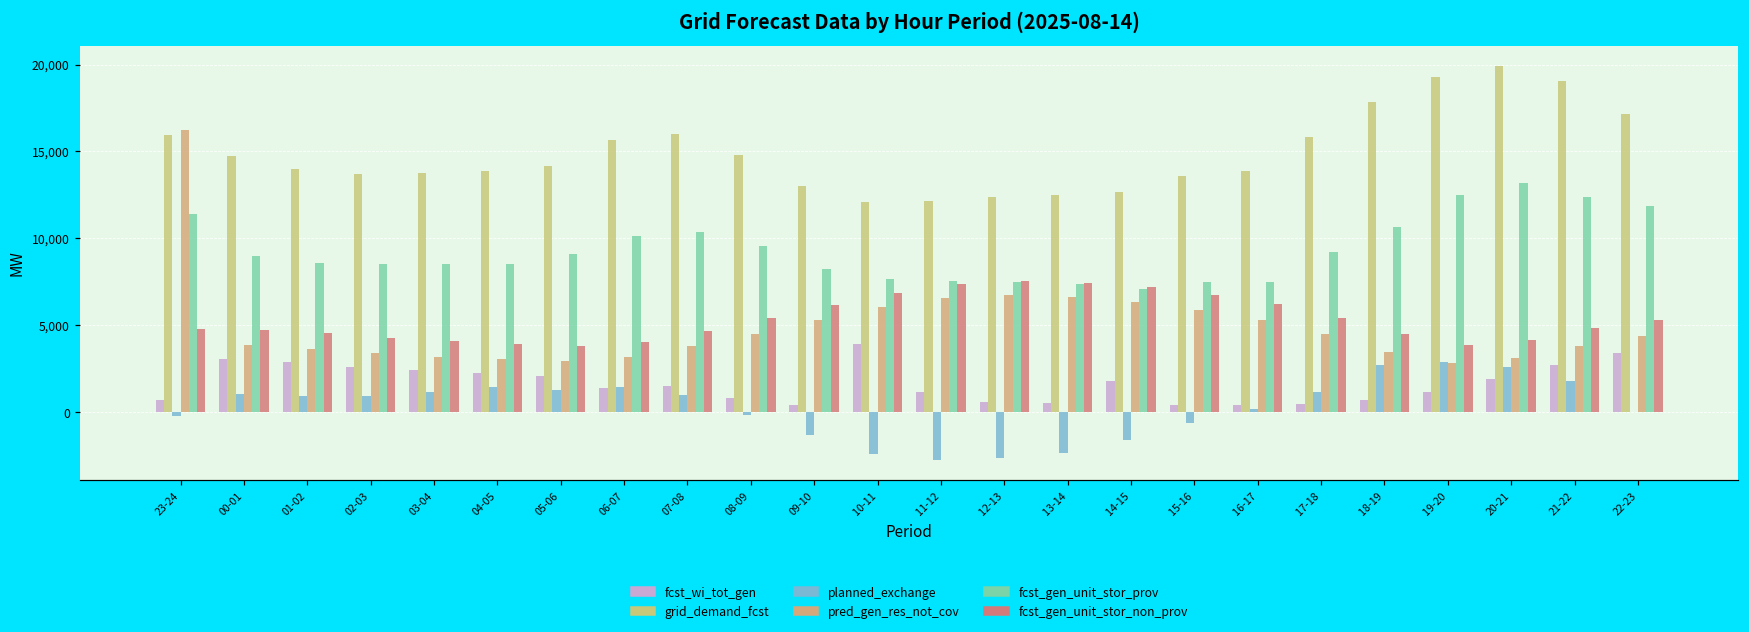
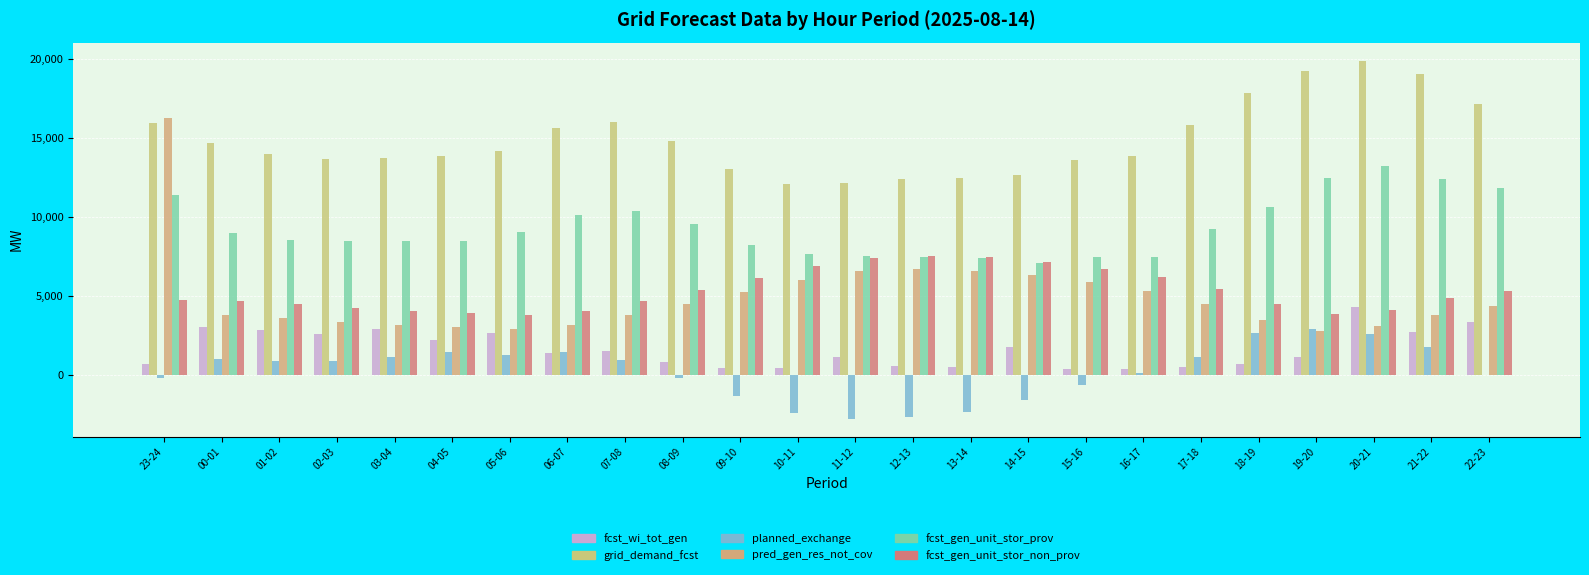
fcst_wi_tot_gen, 03-04: 2,400 -> 2,900
fcst_wi_tot_gen, 05-06: 2,100 -> 2,600
fcst_wi_tot_gen, 10-11: 3,900 -> 400
fcst_wi_tot_gen, 20-21: 1,900 -> 4,300
